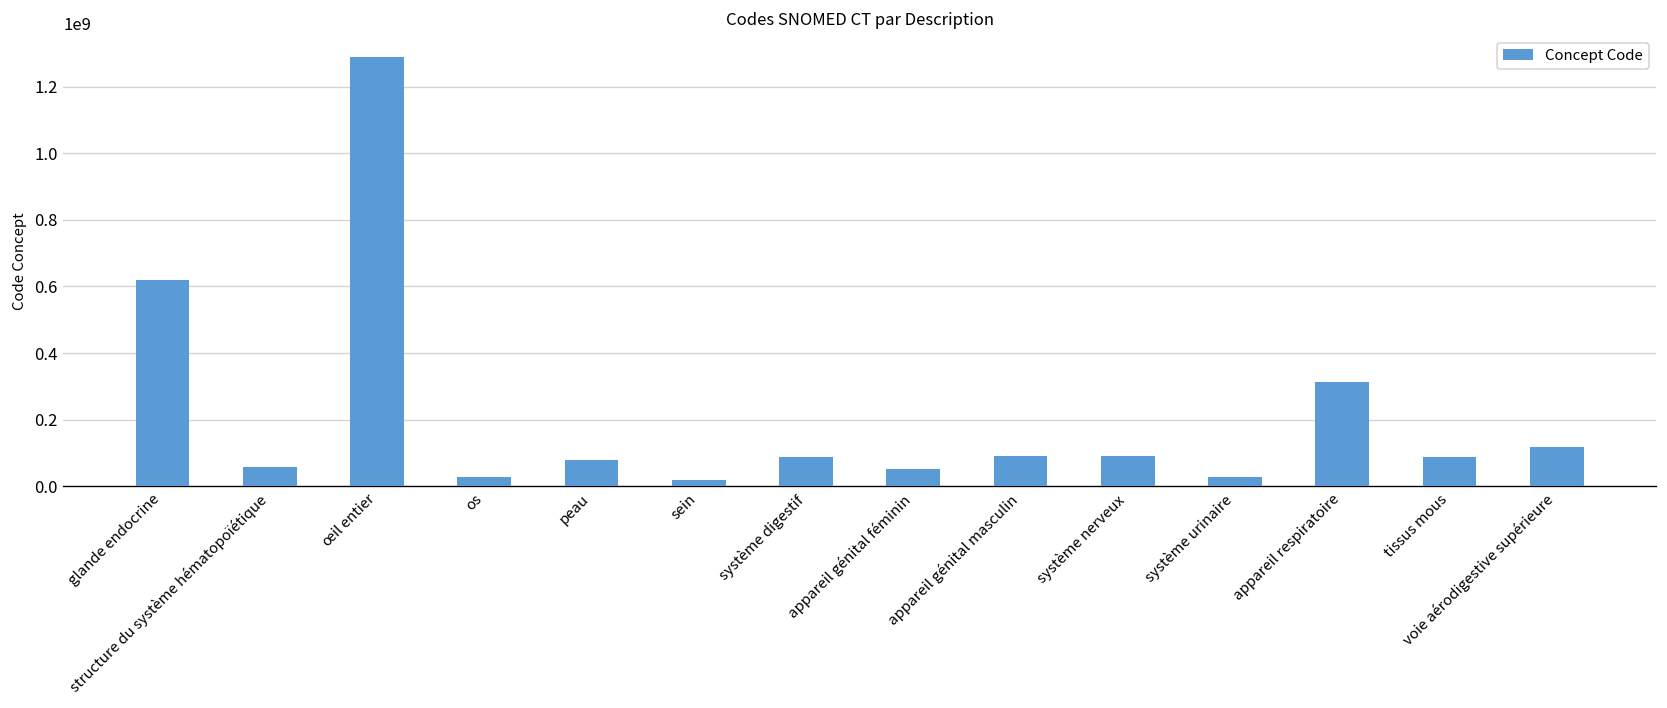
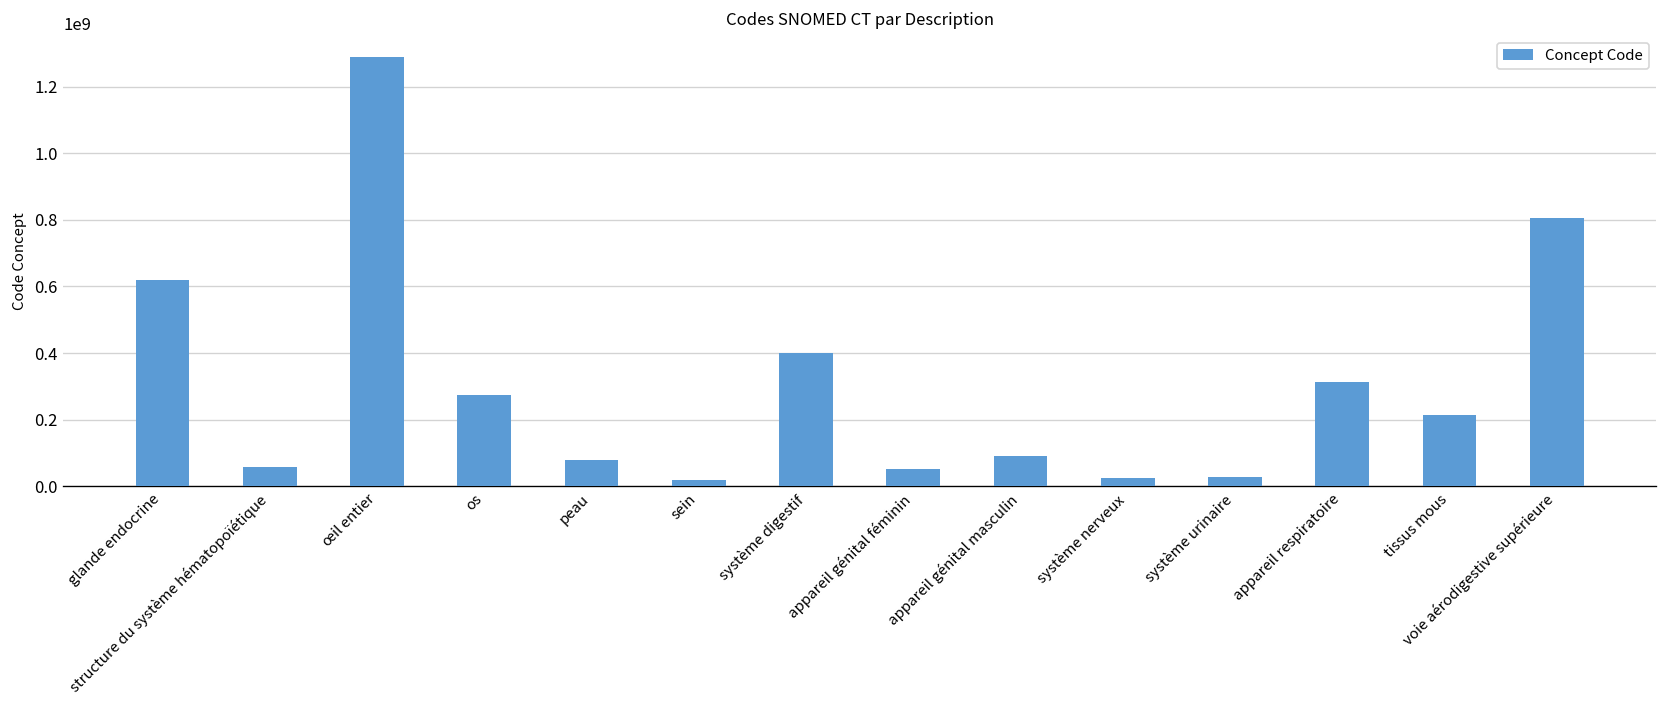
os: 30000000 -> 270000000
système digestif: 90000000 -> 400000000
système nerveux: 90000000 -> 30000000
tissus mous: 90000000 -> 220000000
voie aérodigestive supérieure: 120000000 -> 810000000
